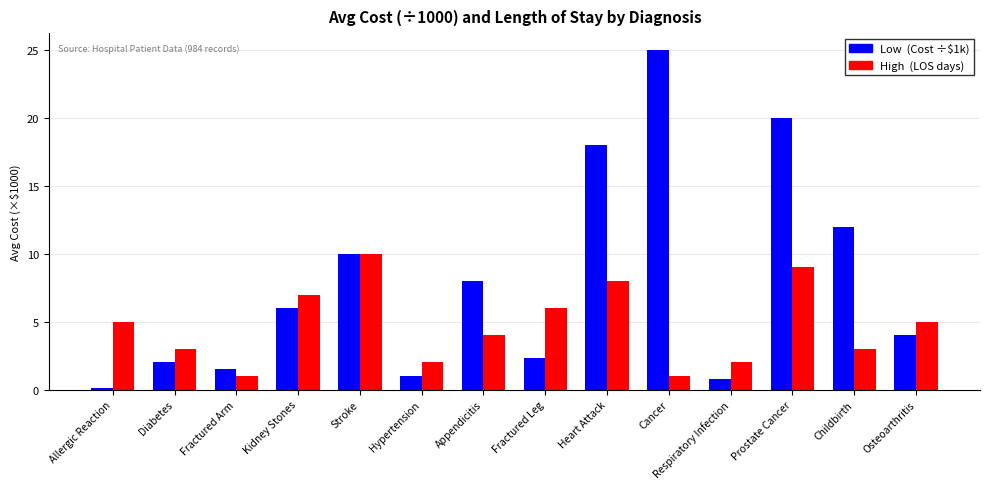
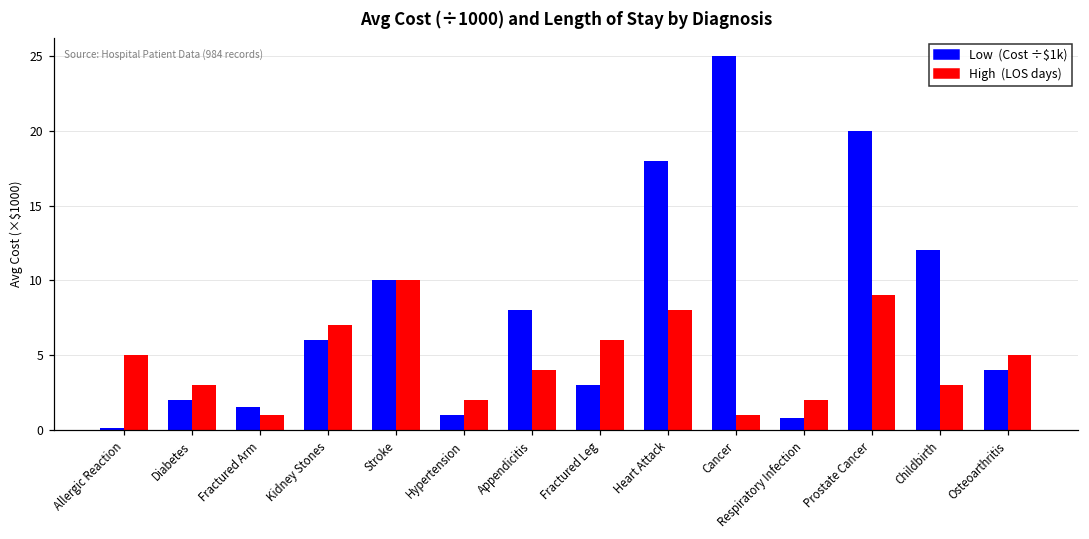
Low (Cost ÷$1k), Fractured Leg: 2.3 -> 3.0
